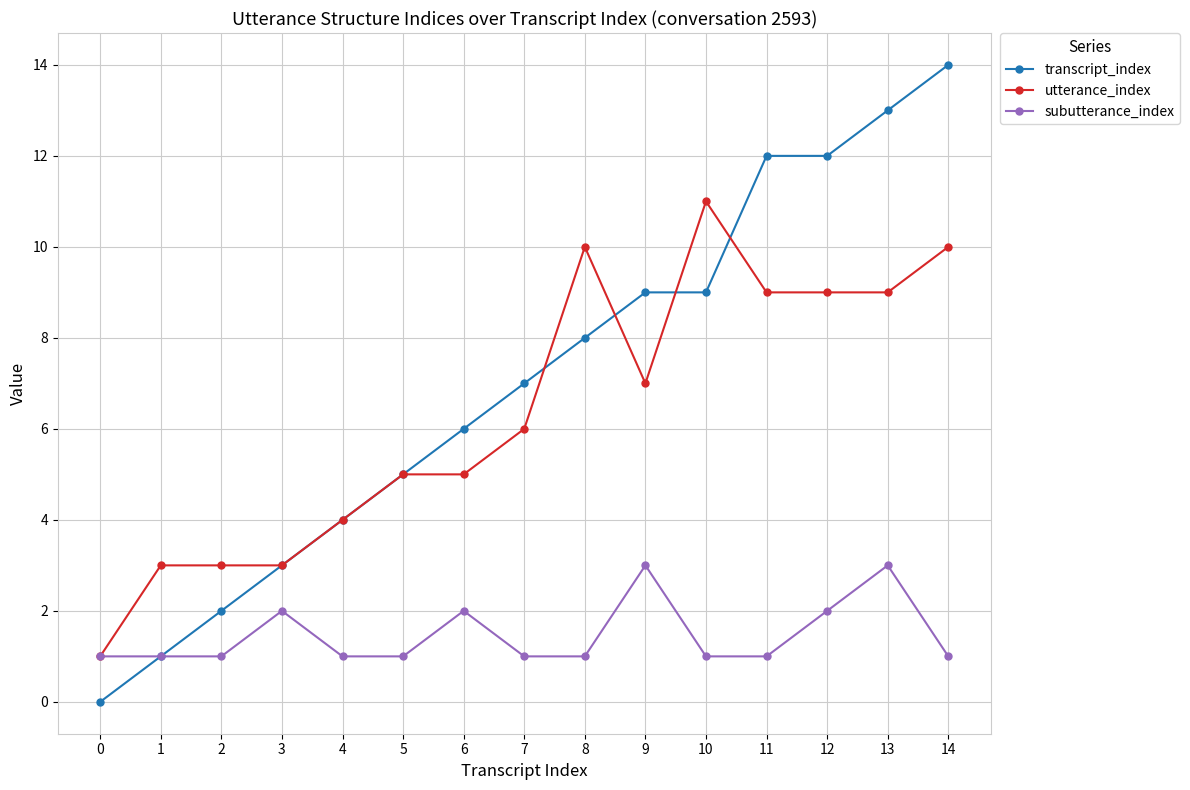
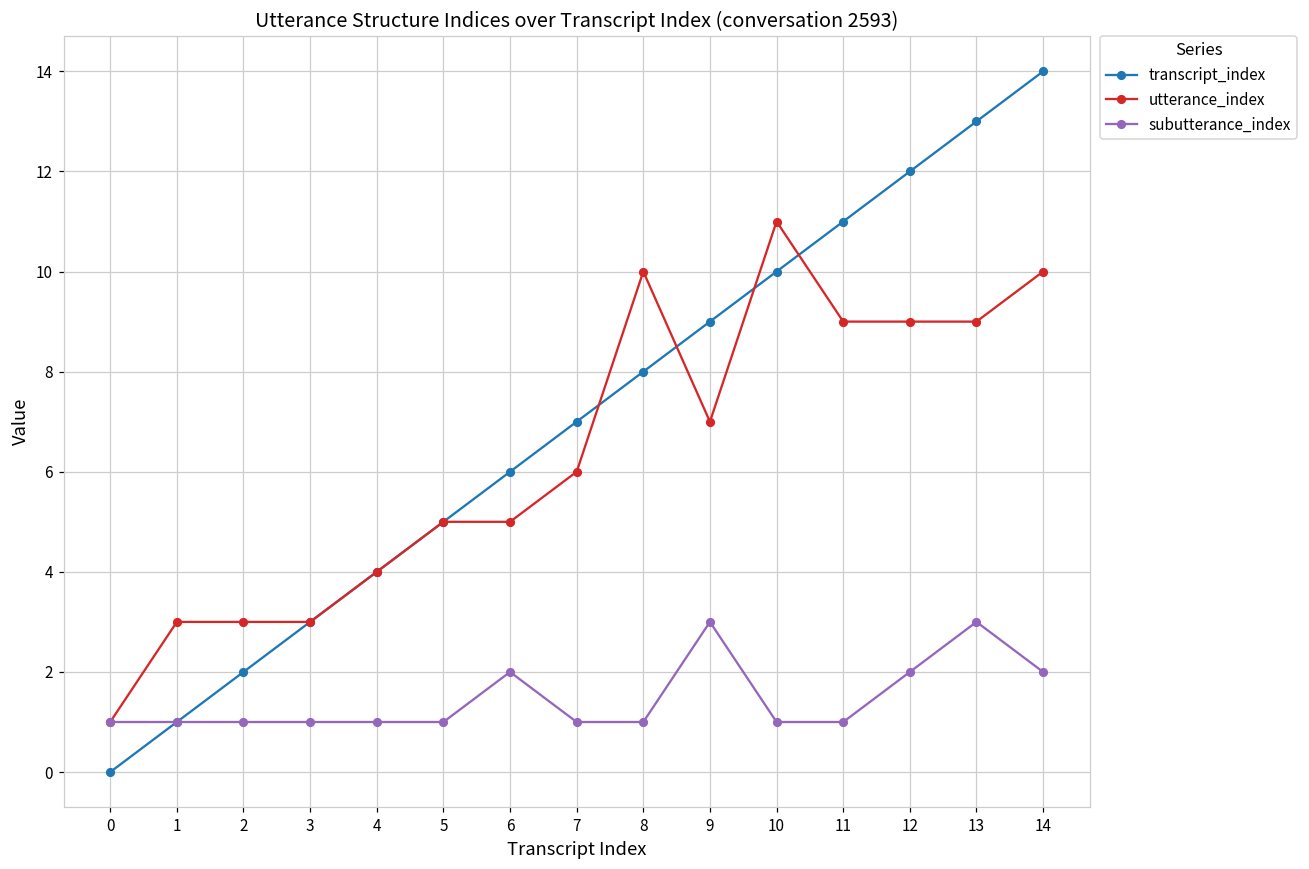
subutterance_index, 3: 2 -> 1
transcript_index, 10: 9 -> 10
transcript_index, 11: 12 -> 11
subutterance_index, 14: 1 -> 2
